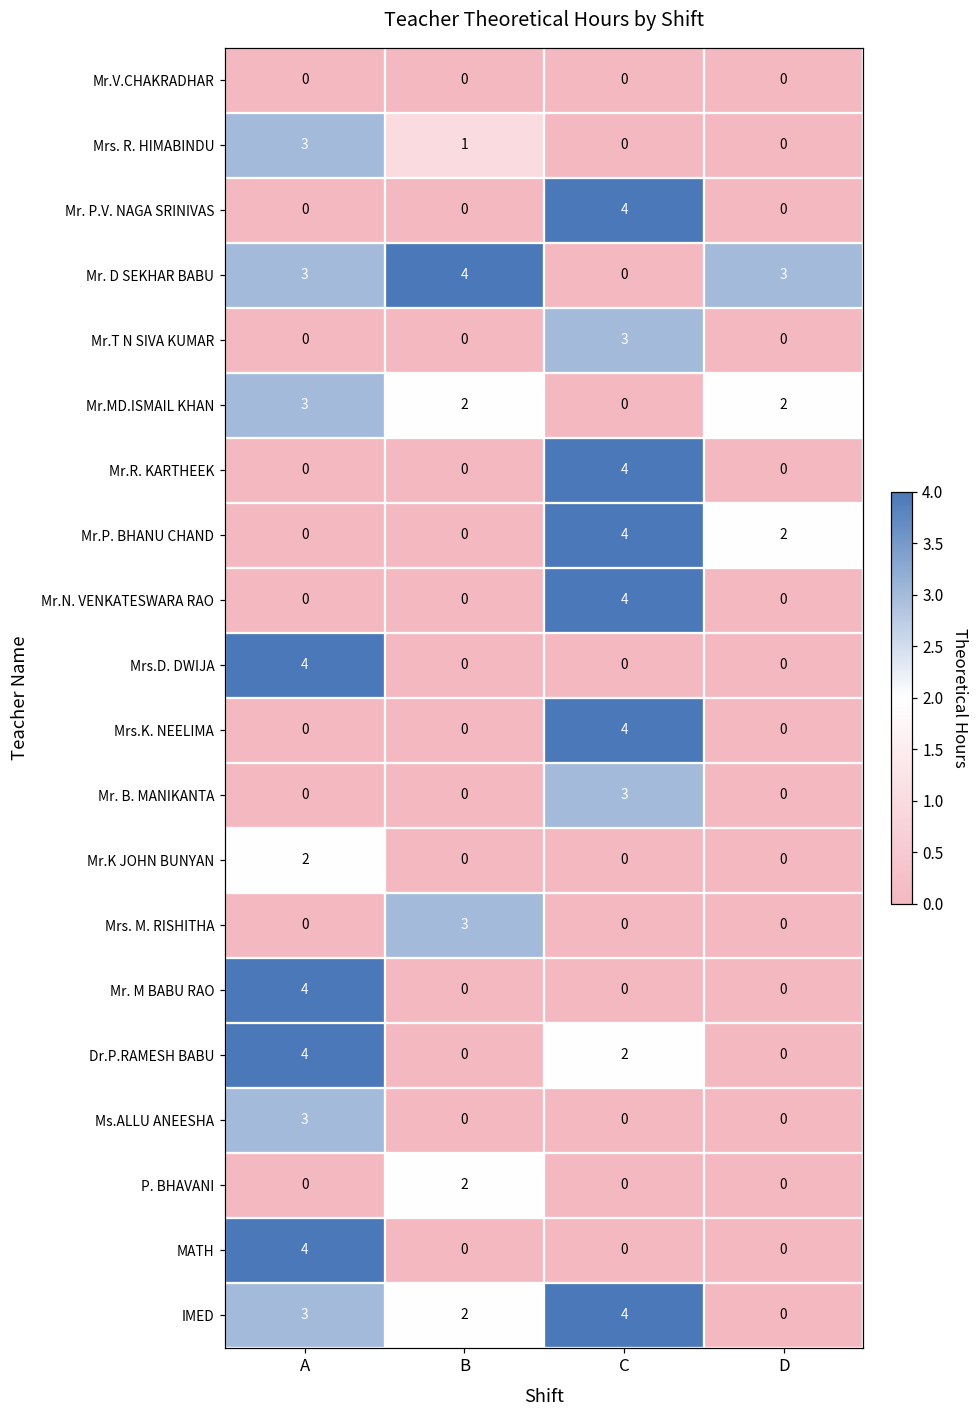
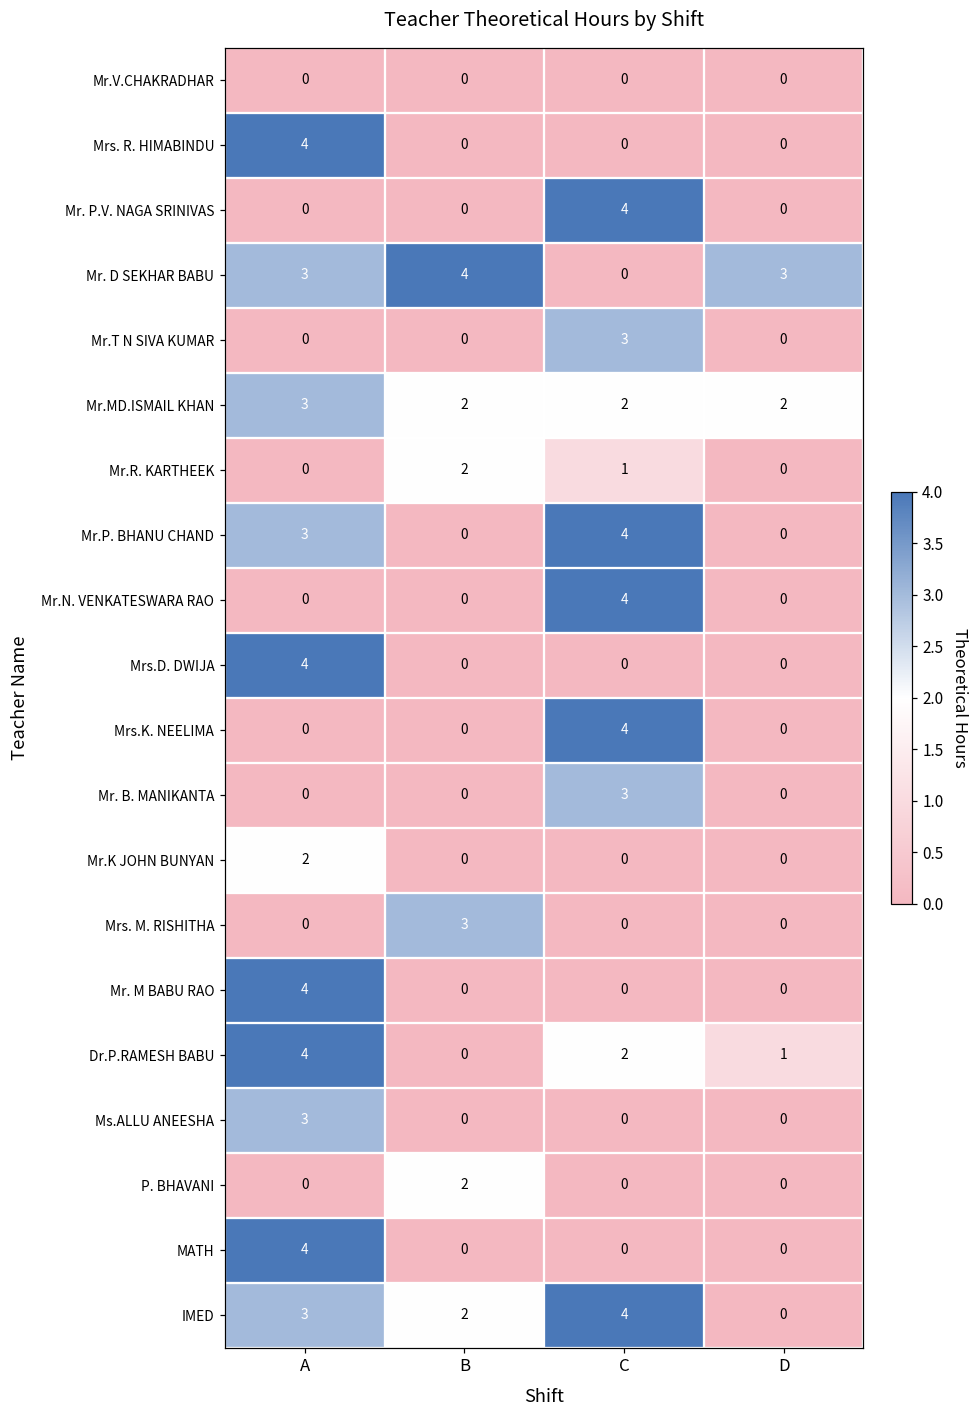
Mrs. R. HIMABINDU, A: 3 -> 4
Mrs. R. HIMABINDU, B: 1 -> 0
Mr.MD.ISMAIL KHAN, C: 0 -> 2
Mr.R. KARTHEEK, B: 0 -> 2
Mr.R. KARTHEEK, C: 4 -> 1
Mr.P. BHANU CHAND, A: 0 -> 3
Mr.P. BHANU CHAND, D: 2 -> 0
Dr.P.RAMESH BABU, D: 0 -> 1
